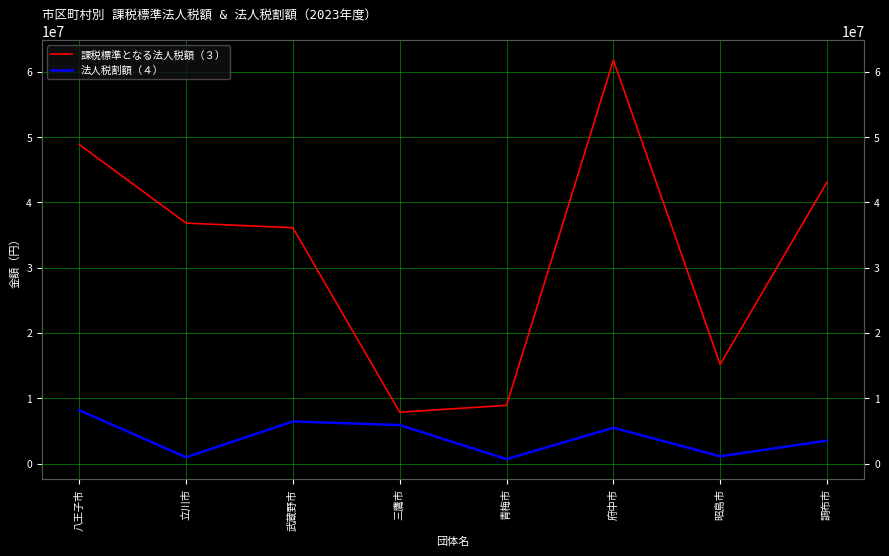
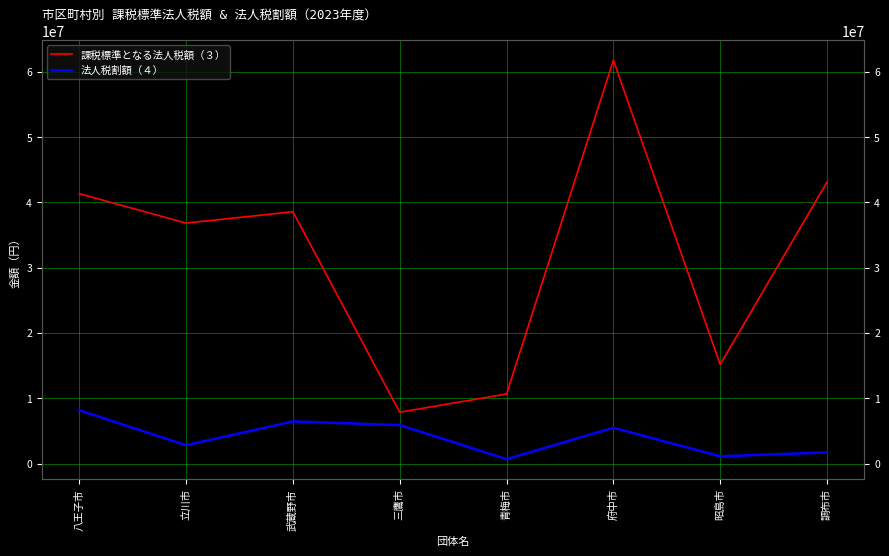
課税標準となる法人税額（３）, 八王子市: 49000000 -> 41000000
法人税割額（４）, 立川市: 1000000 -> 3000000
課税標準となる法人税額（３）, 武蔵野市: 36000000 -> 39000000
課税標準となる法人税額（３）, 青梅市: 9000000 -> 11000000
法人税割額（４）, 調布市: 4000000 -> 2000000
